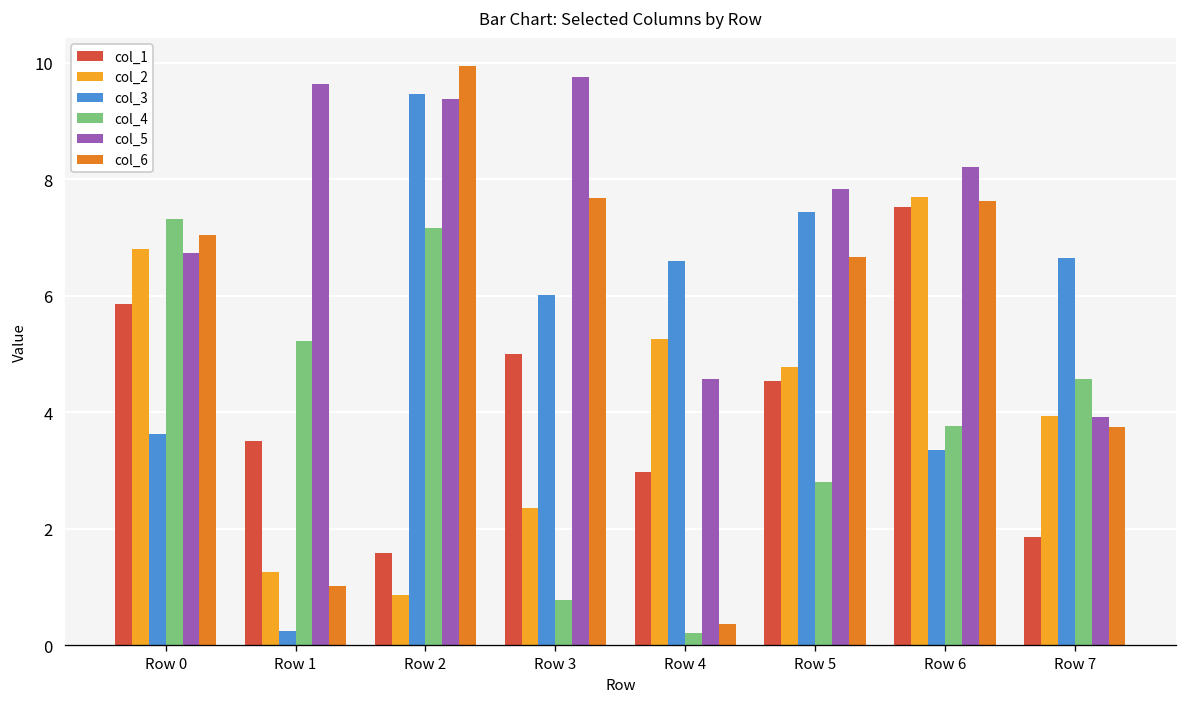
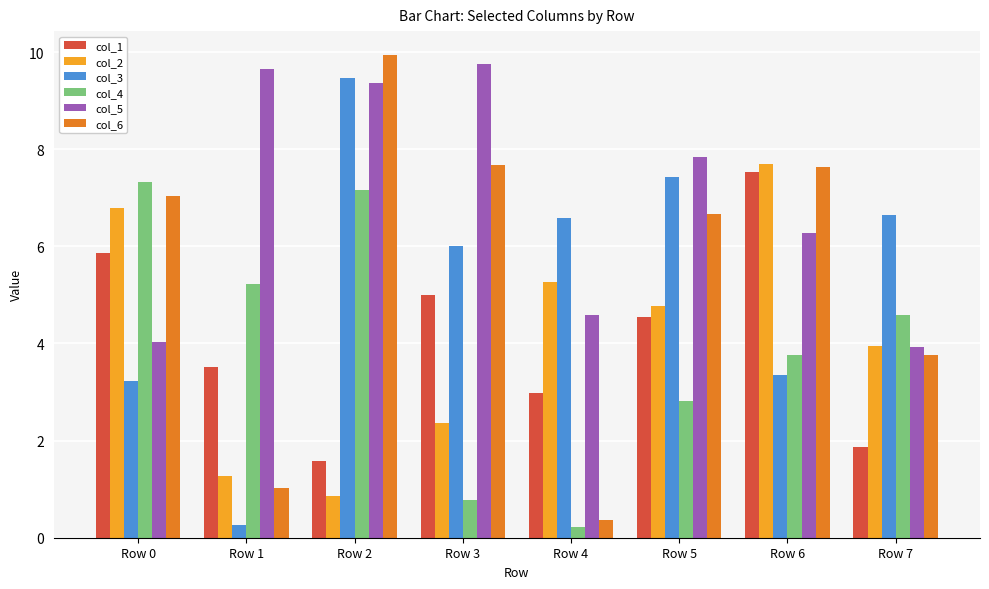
col_3, Row 0: 3.6 -> 3.2
col_5, Row 0: 6.7 -> 4.0
col_5, Row 6: 8.2 -> 6.3
